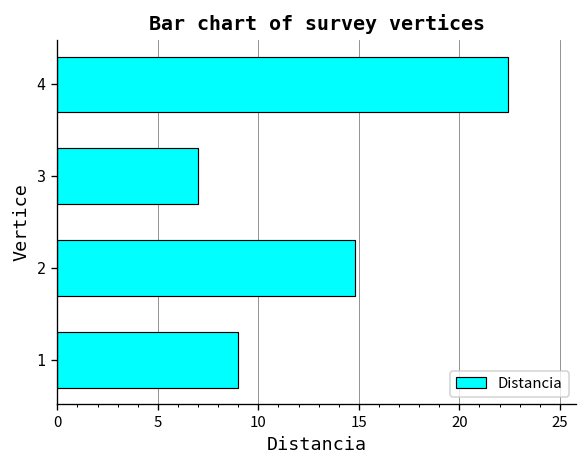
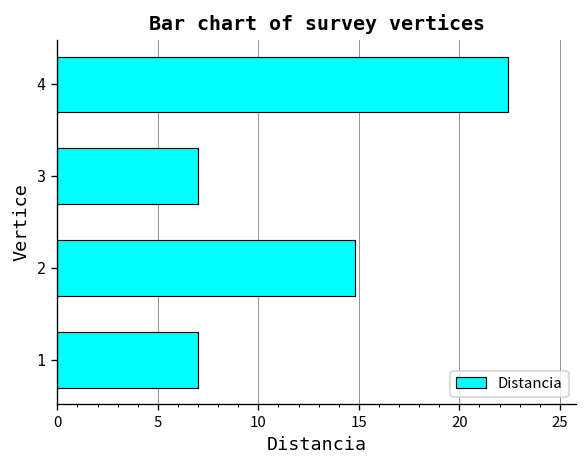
1: 9 -> 7
